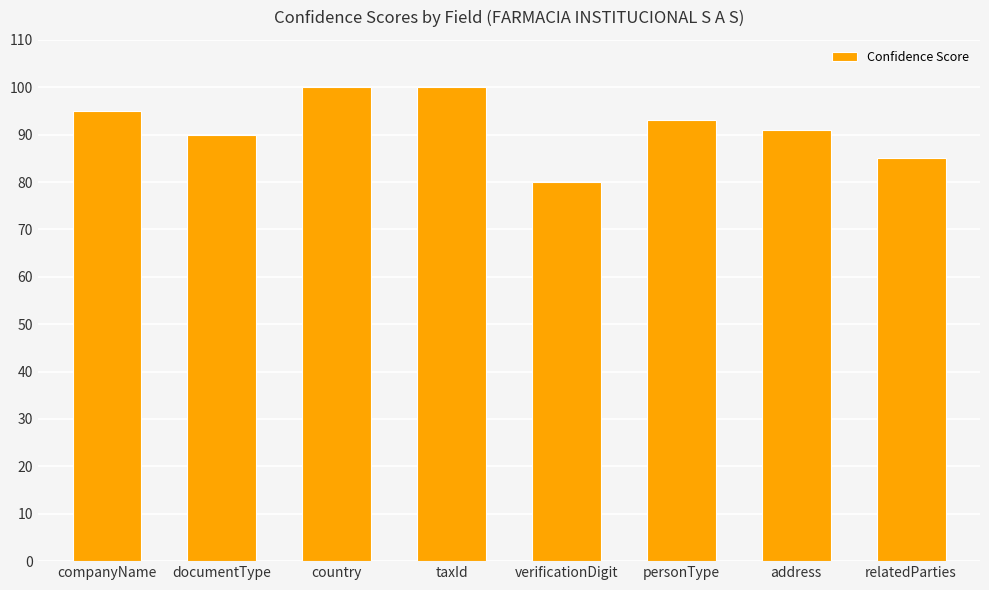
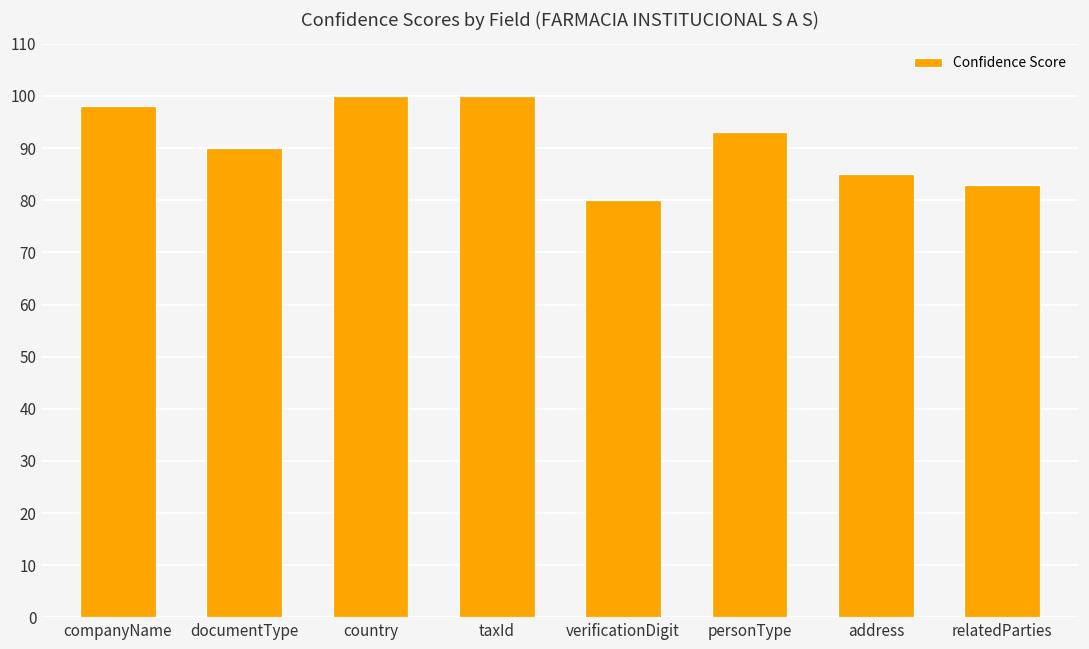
companyName: 95 -> 98
address: 91 -> 85
relatedParties: 85 -> 83
